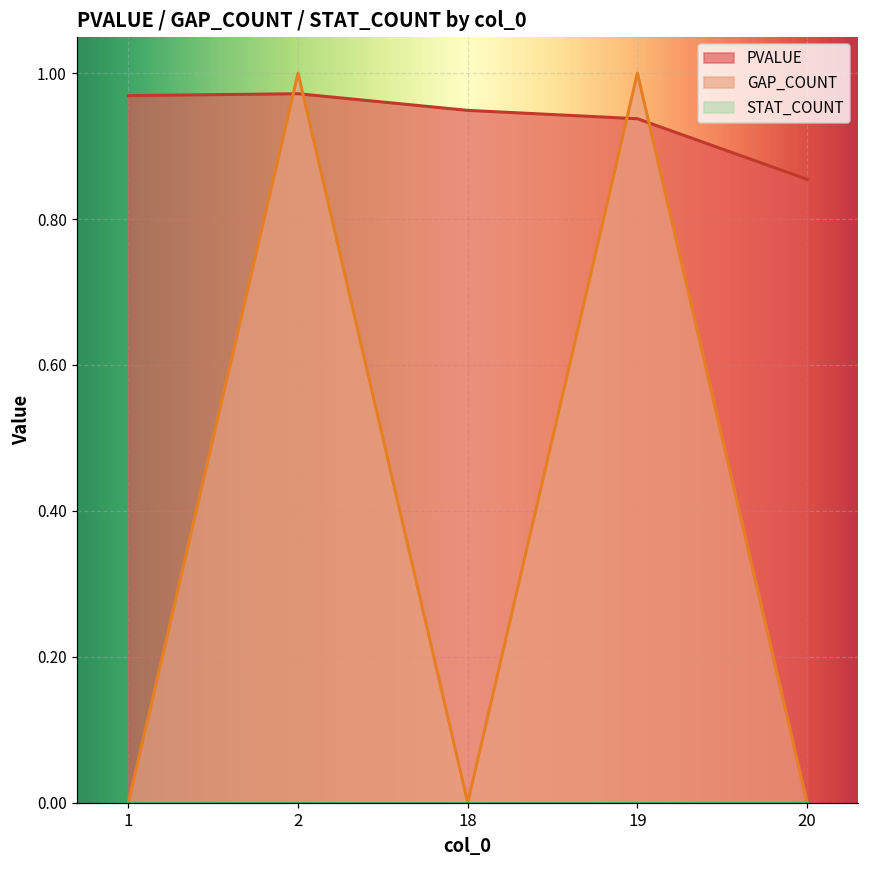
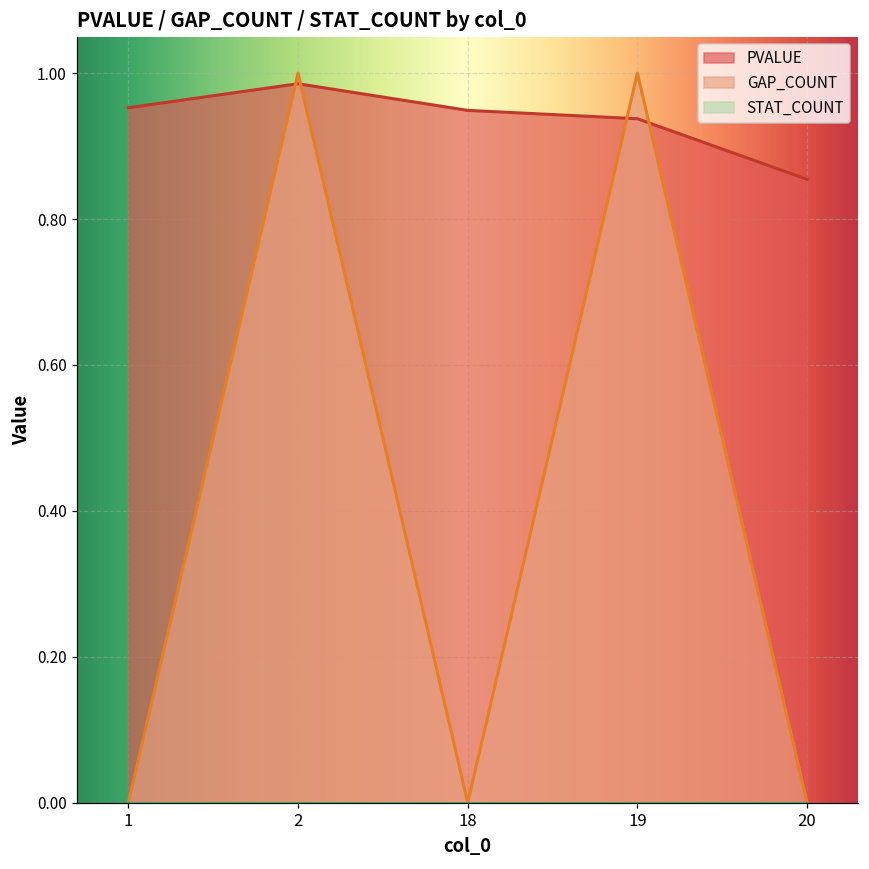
PVALUE, 1: 0.97 -> 0.95
PVALUE, 2: 0.97 -> 0.99
